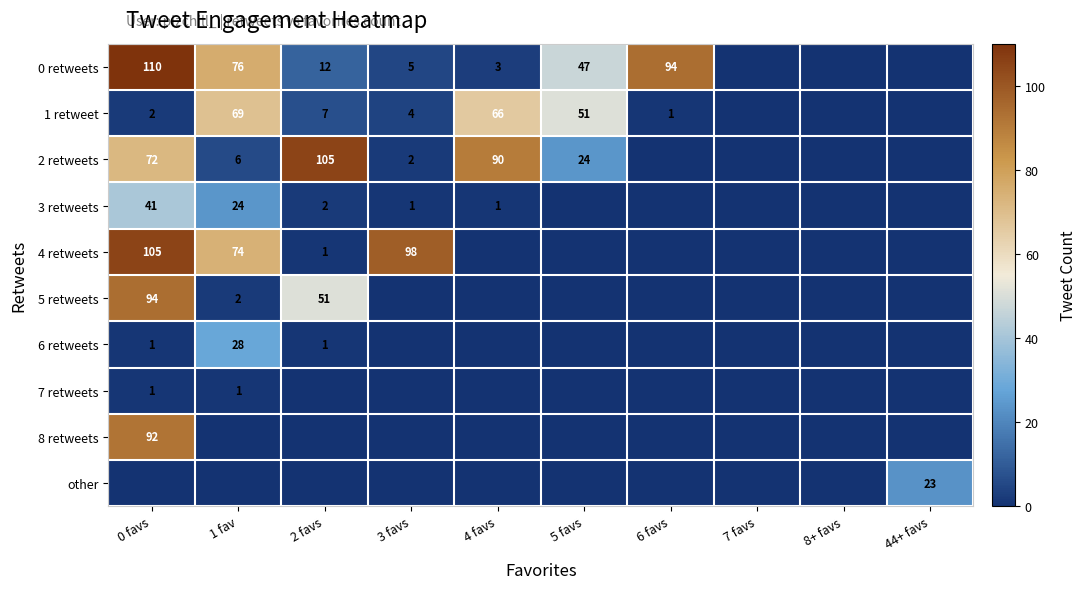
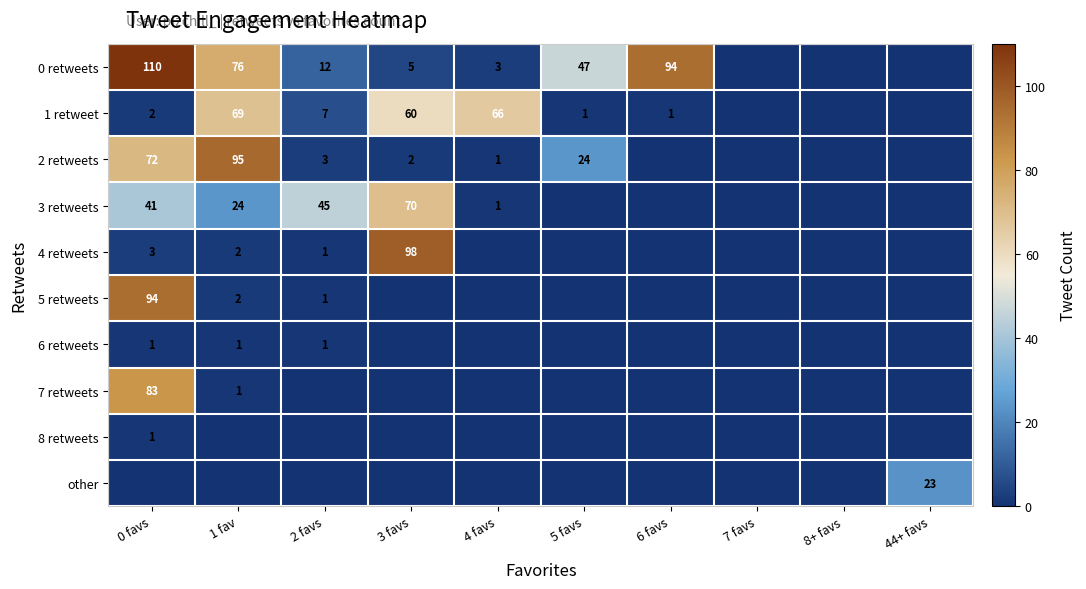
1 retweet, 3 favs: 4 -> 60
1 retweet, 5 favs: 51 -> 1
2 retweets, 1 fav: 6 -> 95
2 retweets, 2 favs: 105 -> 3
2 retweets, 4 favs: 90 -> 1
3 retweets, 2 favs: 2 -> 45
3 retweets, 3 favs: 1 -> 70
4 retweets, 0 favs: 105 -> 3
4 retweets, 1 fav: 74 -> 2
5 retweets, 2 favs: 51 -> 1
6 retweets, 1 fav: 28 -> 1
7 retweets, 0 favs: 1 -> 83
8 retweets, 0 favs: 92 -> 1
